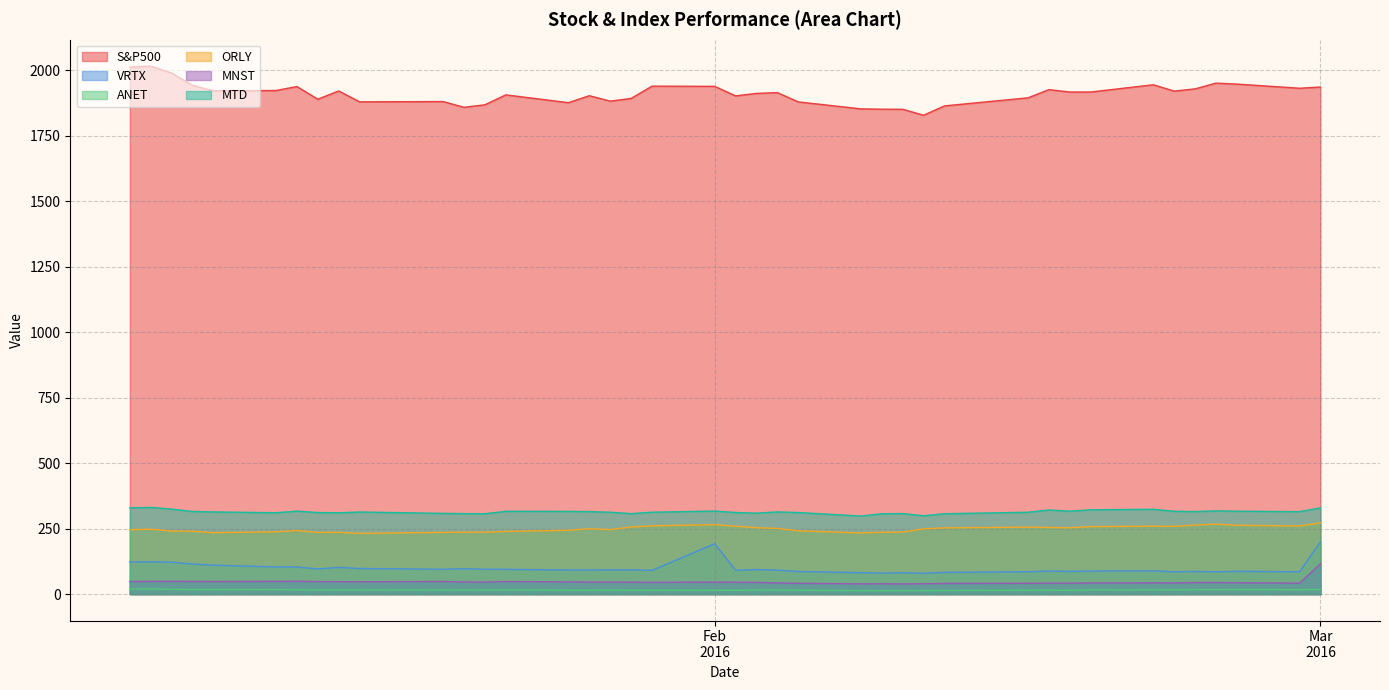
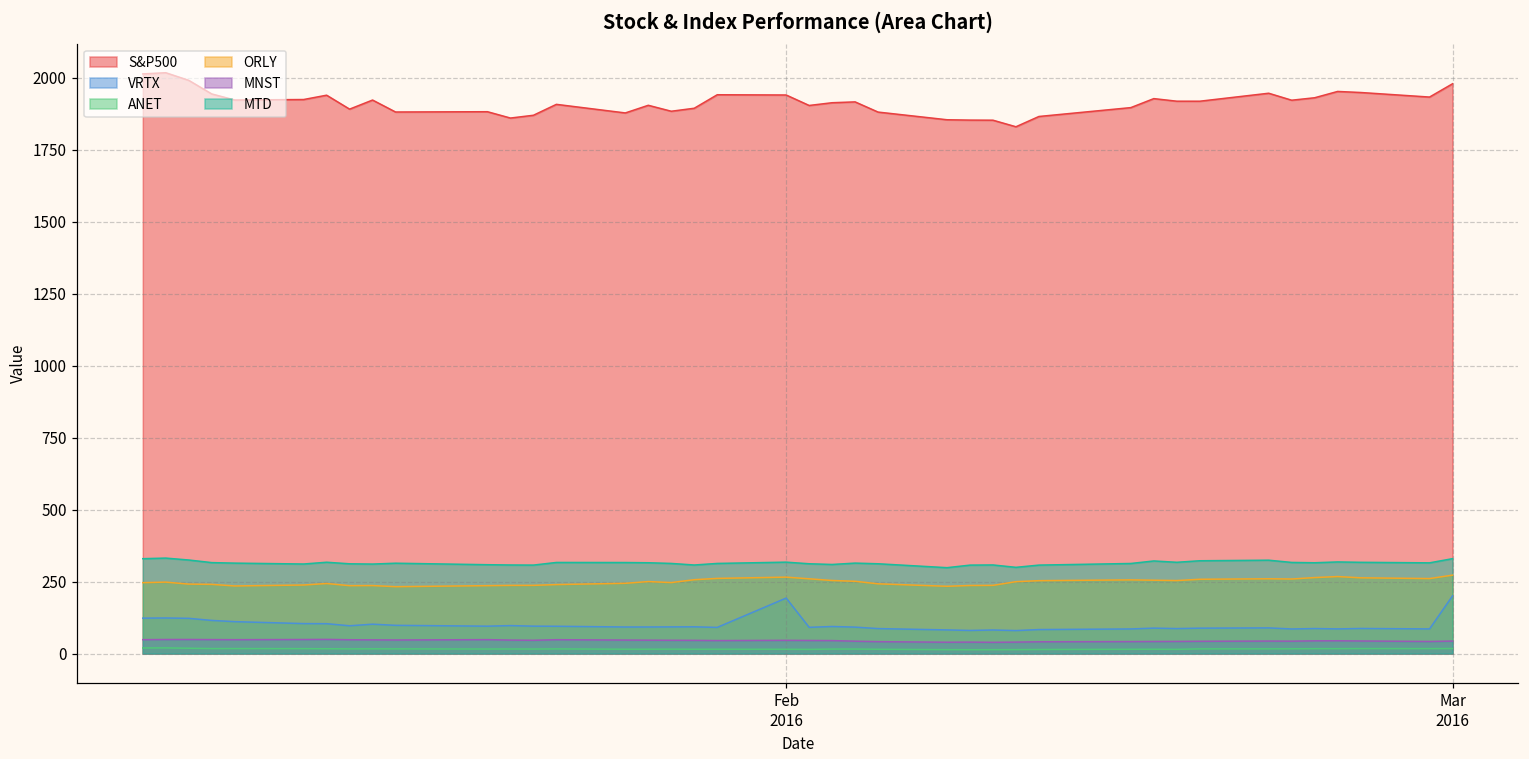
S&P500, Mar 2016: 1940 -> 1980
MNST, Mar 2016: 120 -> 40
